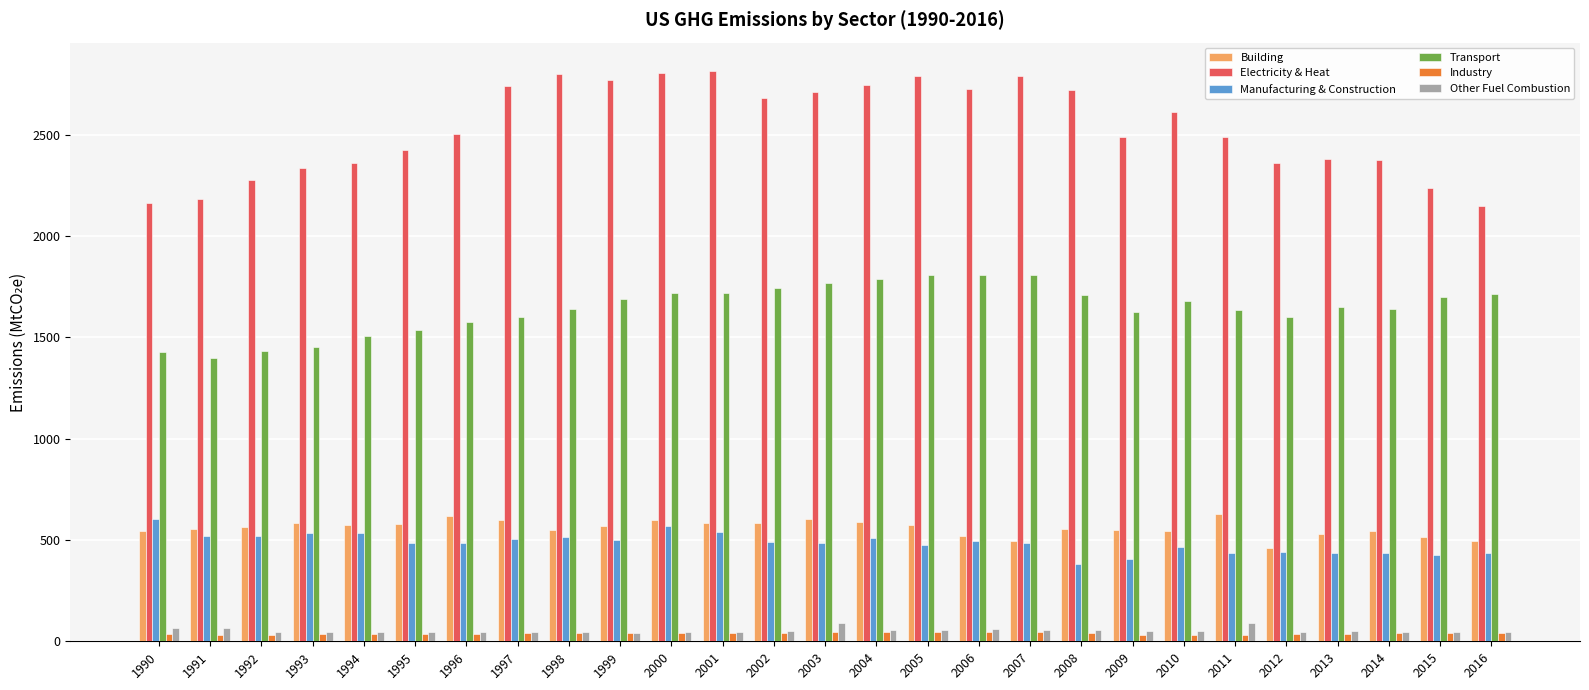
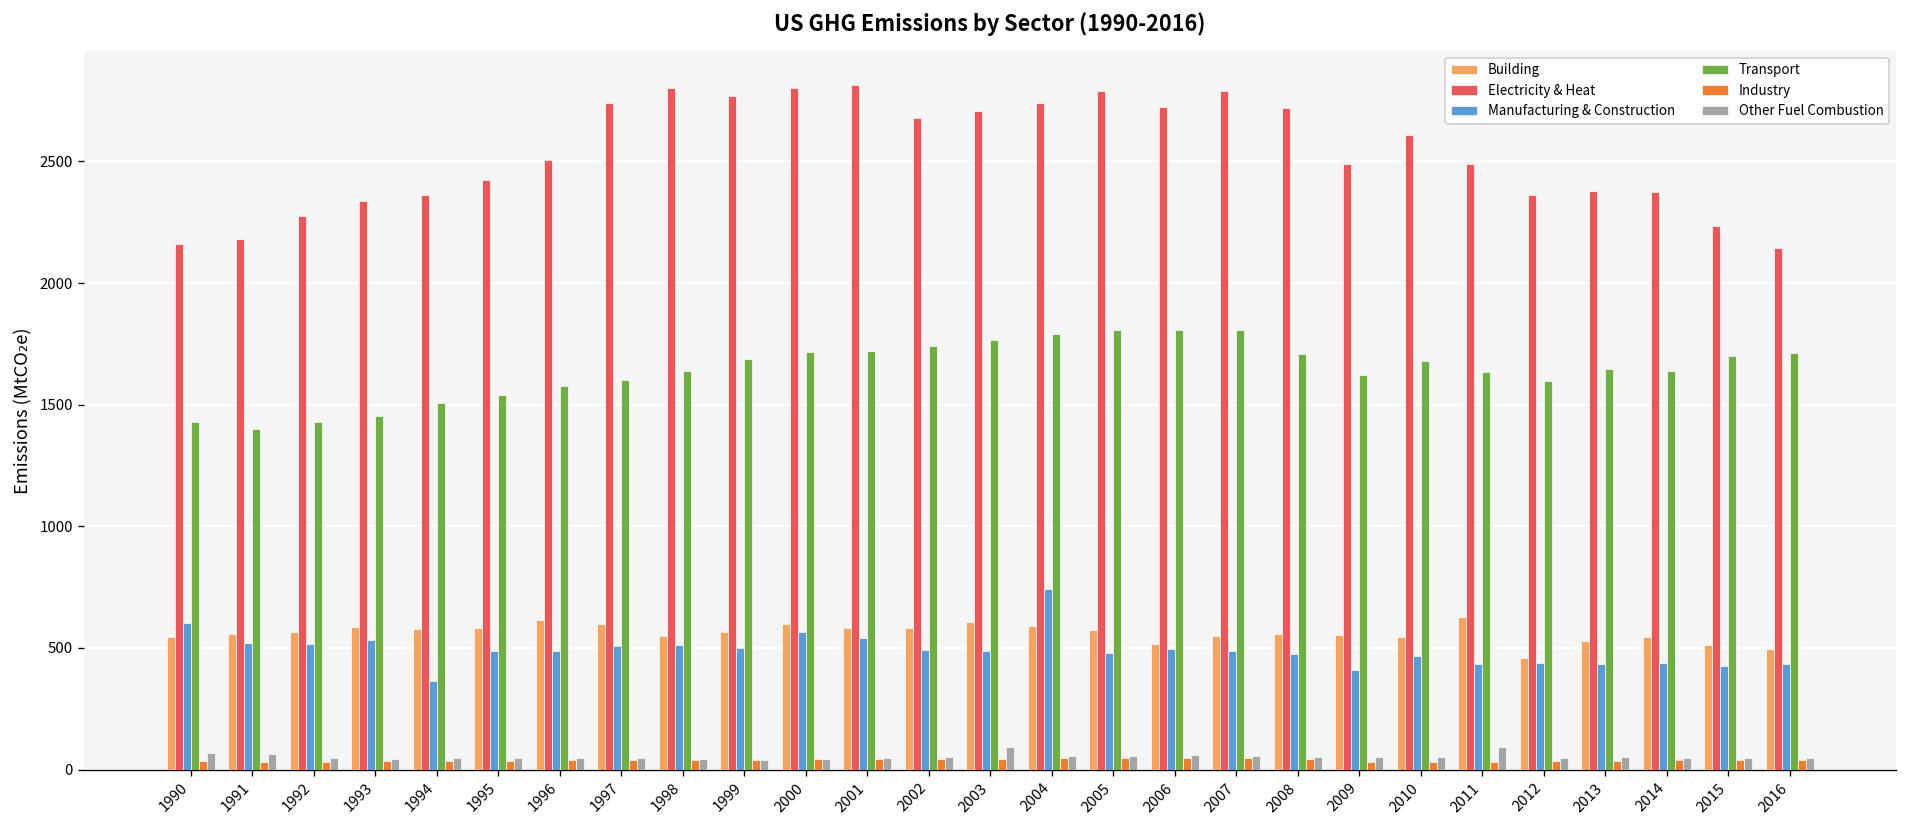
Manufacturing & Construction, 1994: 530 -> 360
Manufacturing & Construction, 2004: 510 -> 740
Building, 2007: 500 -> 550
Manufacturing & Construction, 2008: 380 -> 470
